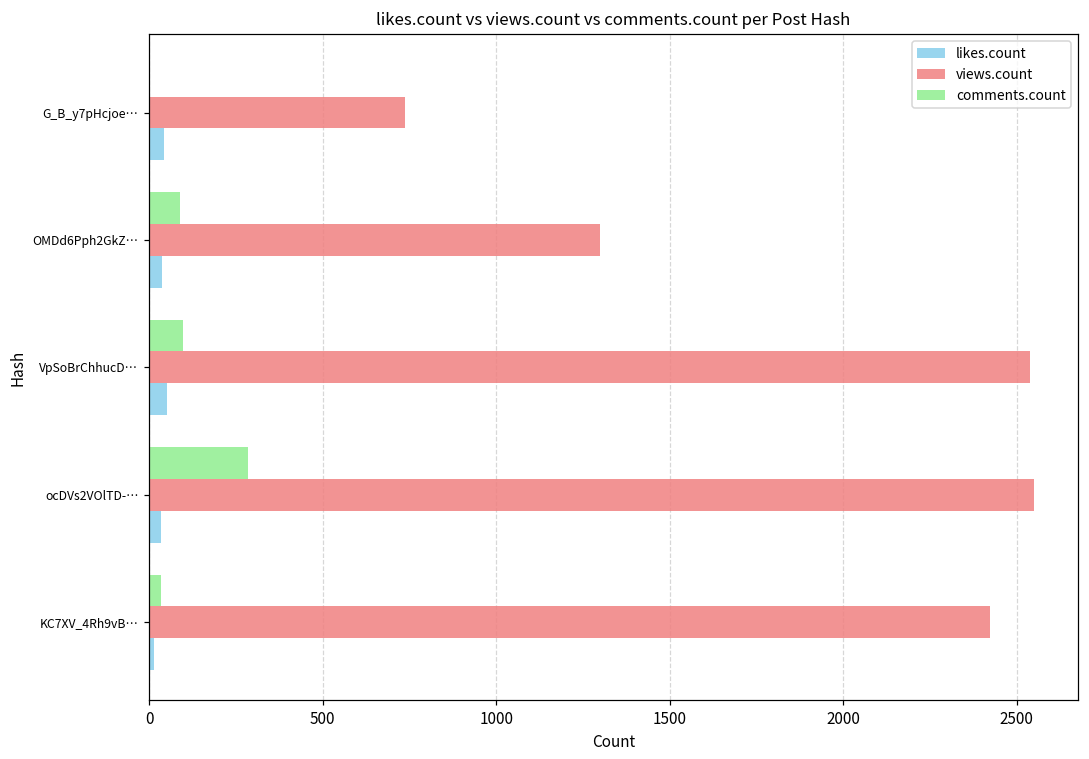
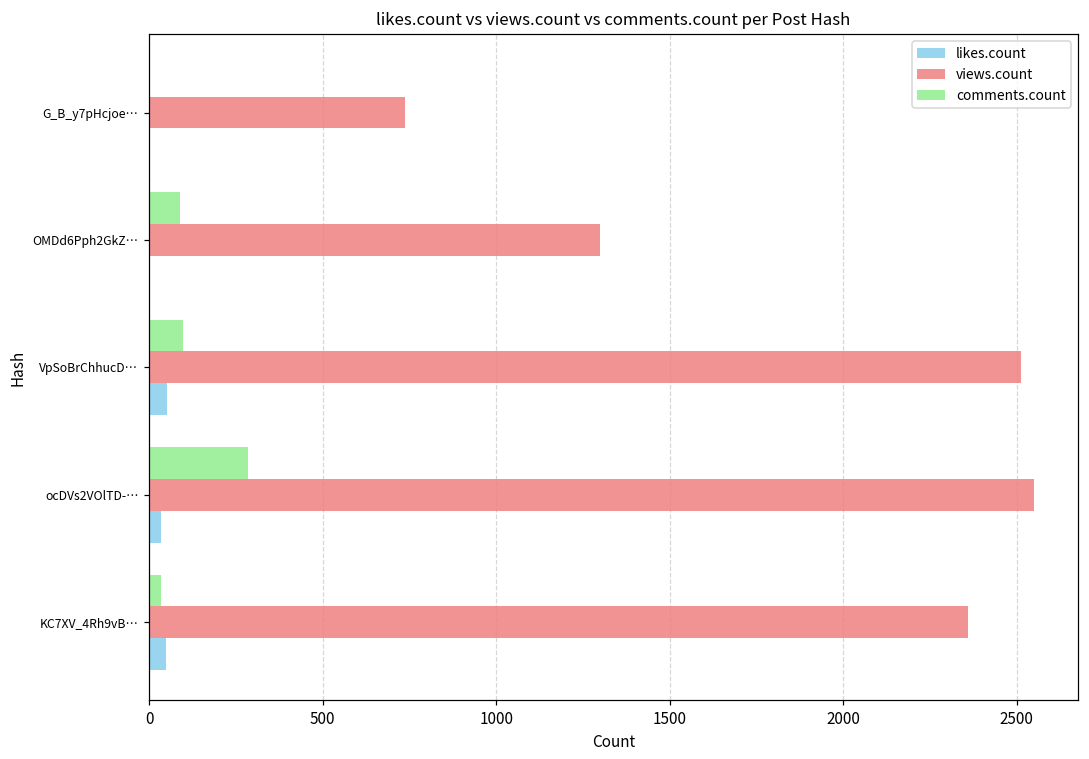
likes.count, G_B_y7pHcjoe…: 40 -> 0
likes.count, OMDd6Pph2GkZ…: 40 -> 0
views.count, VpSoBrChhucD…: 2540 -> 2510
views.count, KC7XV_4Rh9vB…: 2420 -> 2360
likes.count, KC7XV_4Rh9vB…: 20 -> 50
